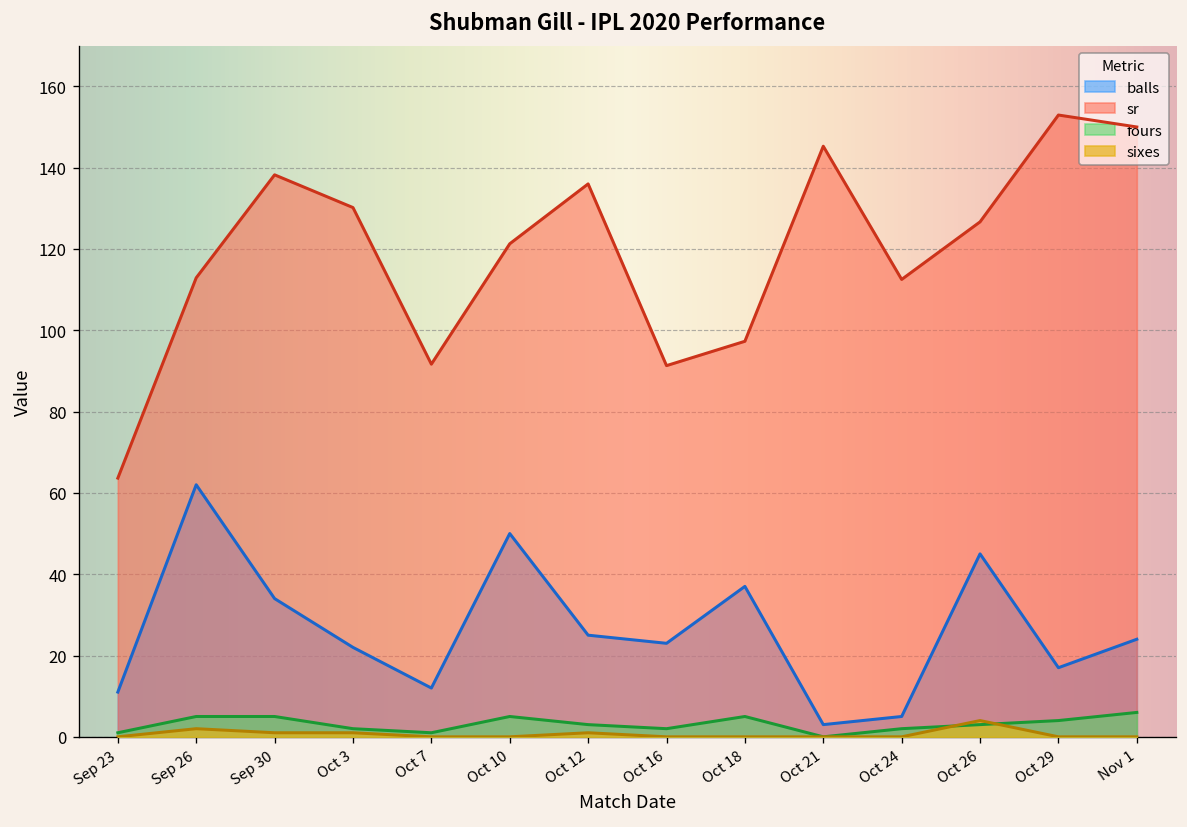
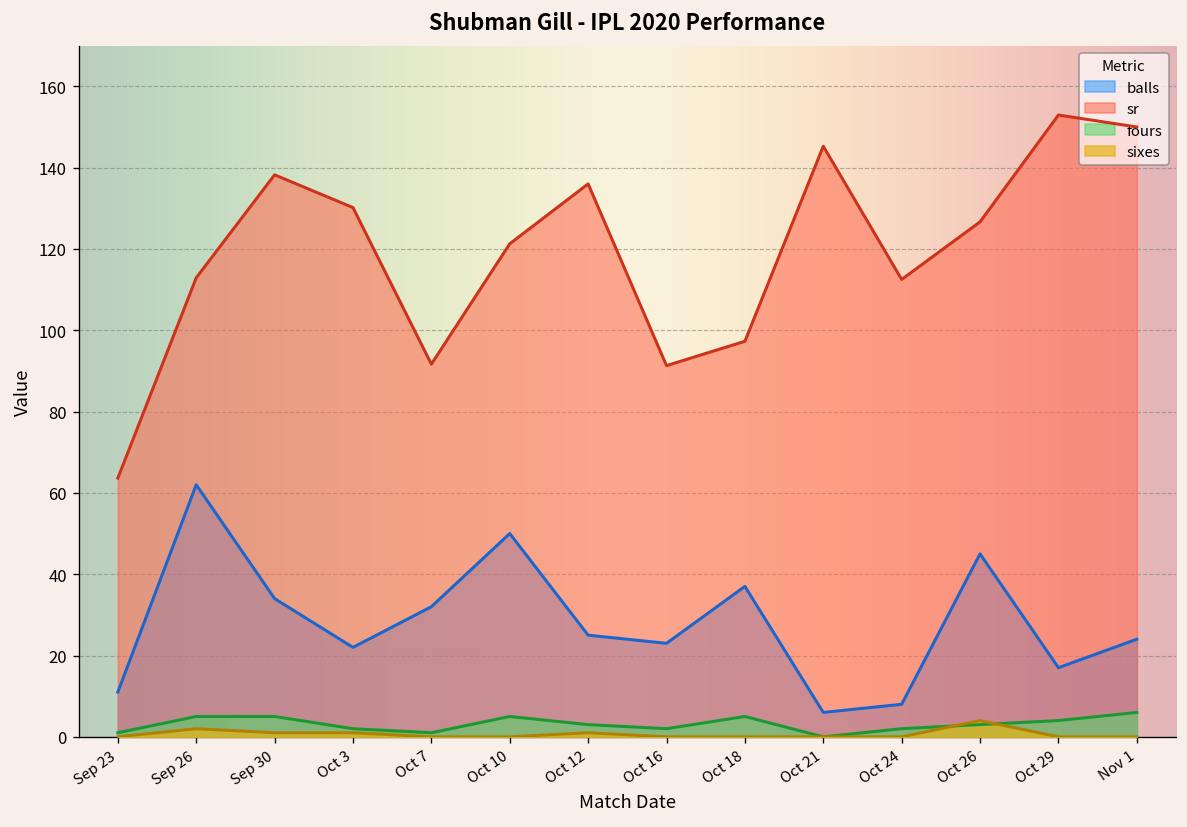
balls, Oct 7: 12 -> 32
balls, Oct 21: 3 -> 6
balls, Oct 24: 5 -> 8
